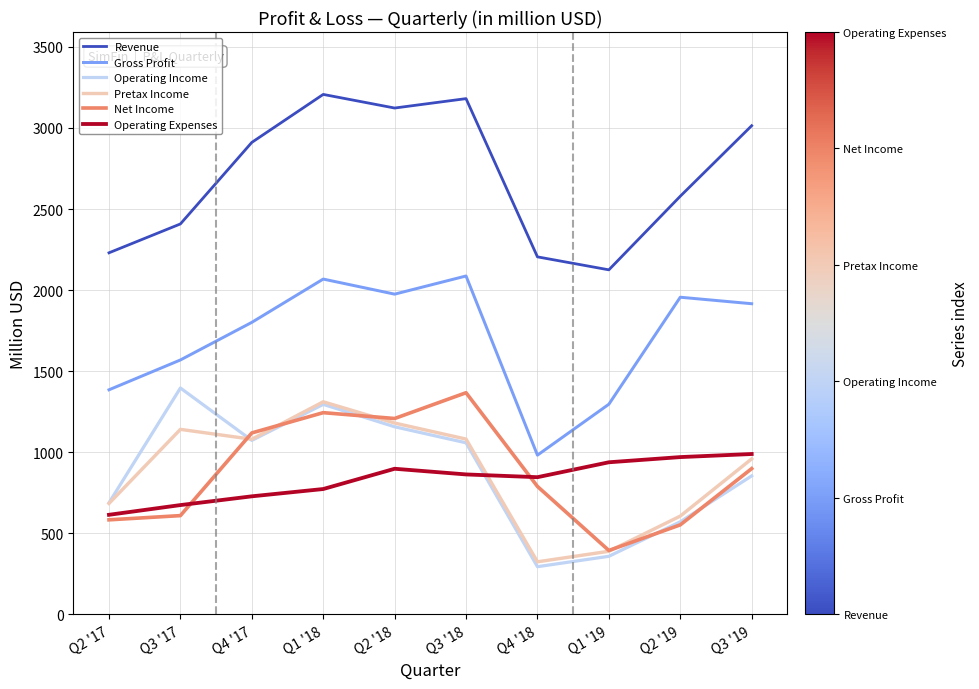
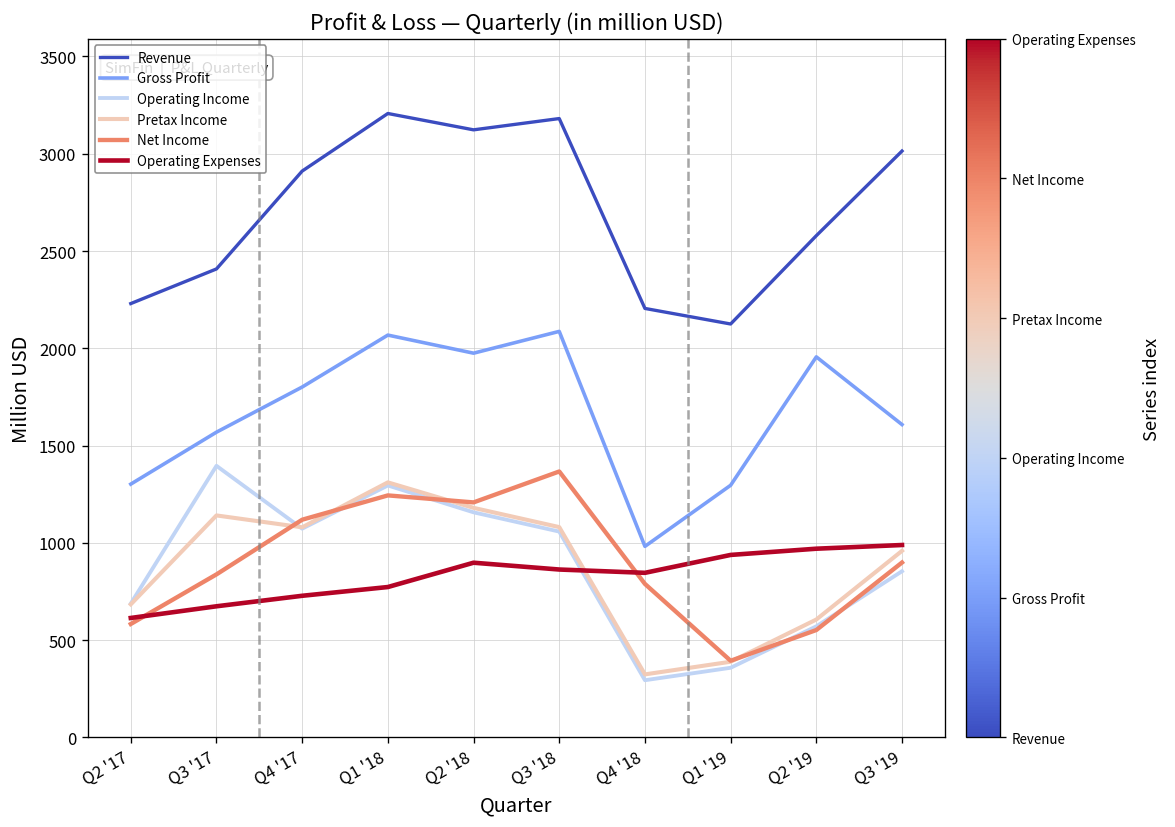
Gross Profit, Q2 '17: 1390 -> 1300
Net Income, Q3 '17: 610 -> 840
Gross Profit, Q3 '19: 1920 -> 1610
